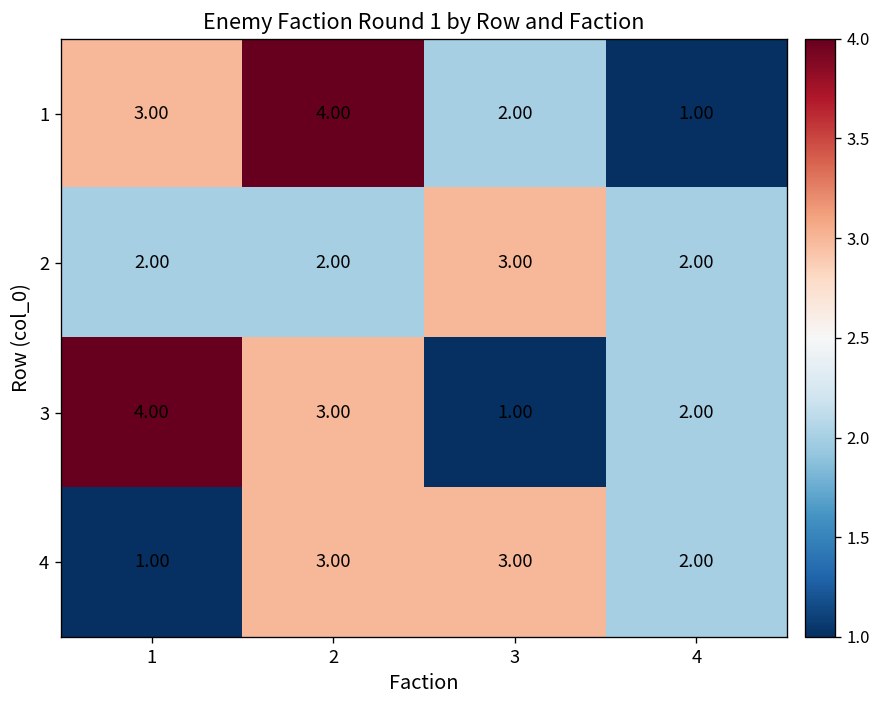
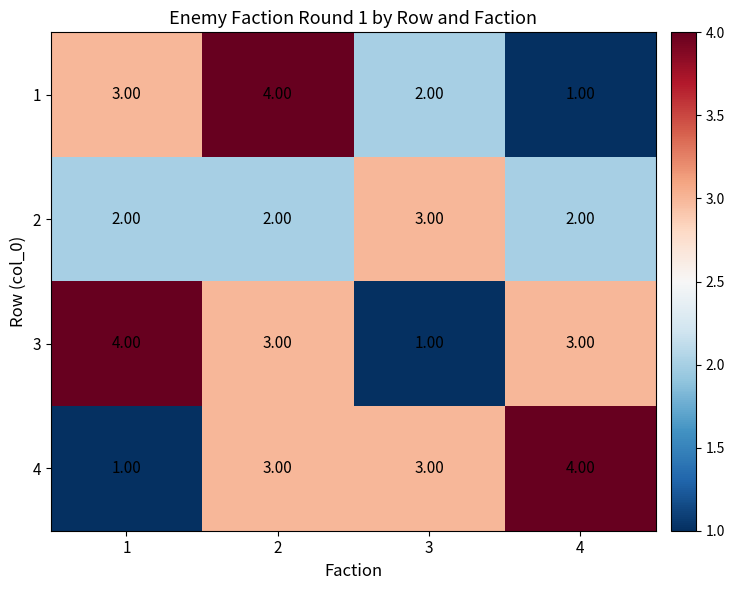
3, 4: 2.00 -> 3.00
4, 4: 2.00 -> 4.00
